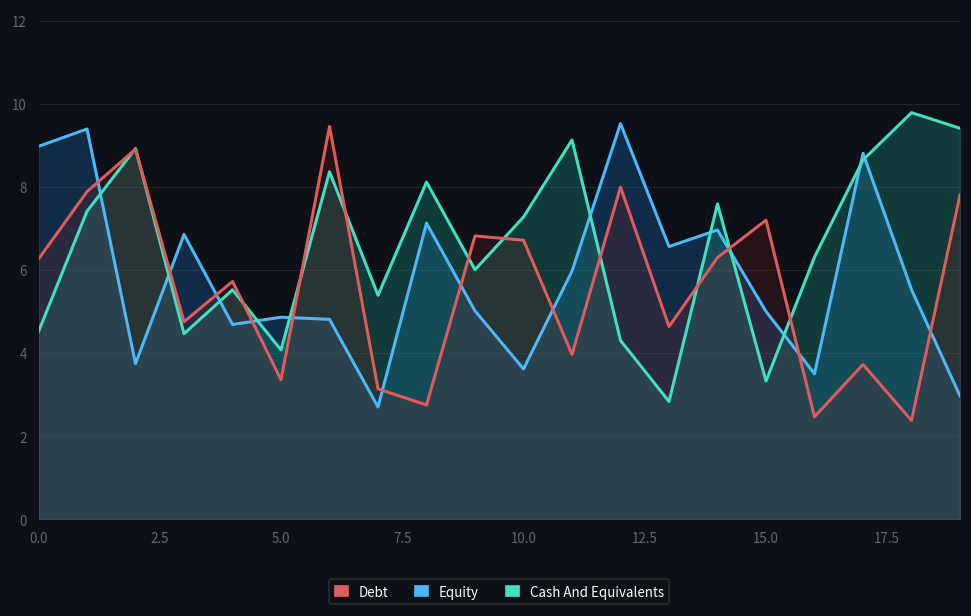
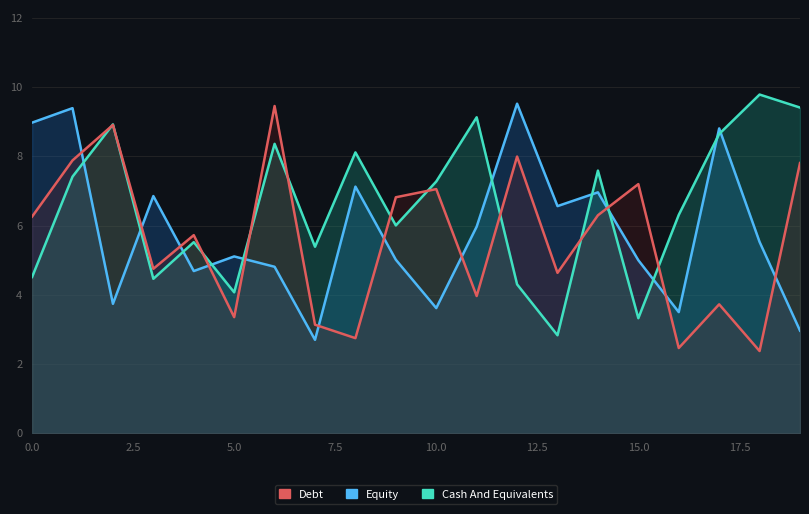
Equity, 5.0: 4.9 -> 5.1
Debt, 10.0: 6.7 -> 7.1
